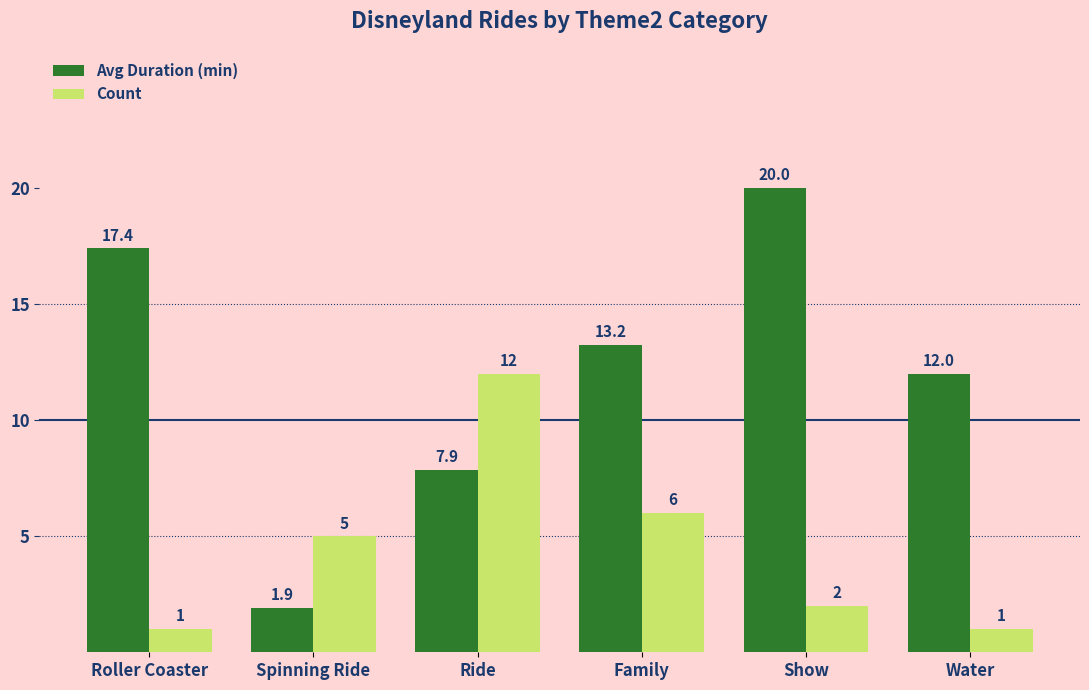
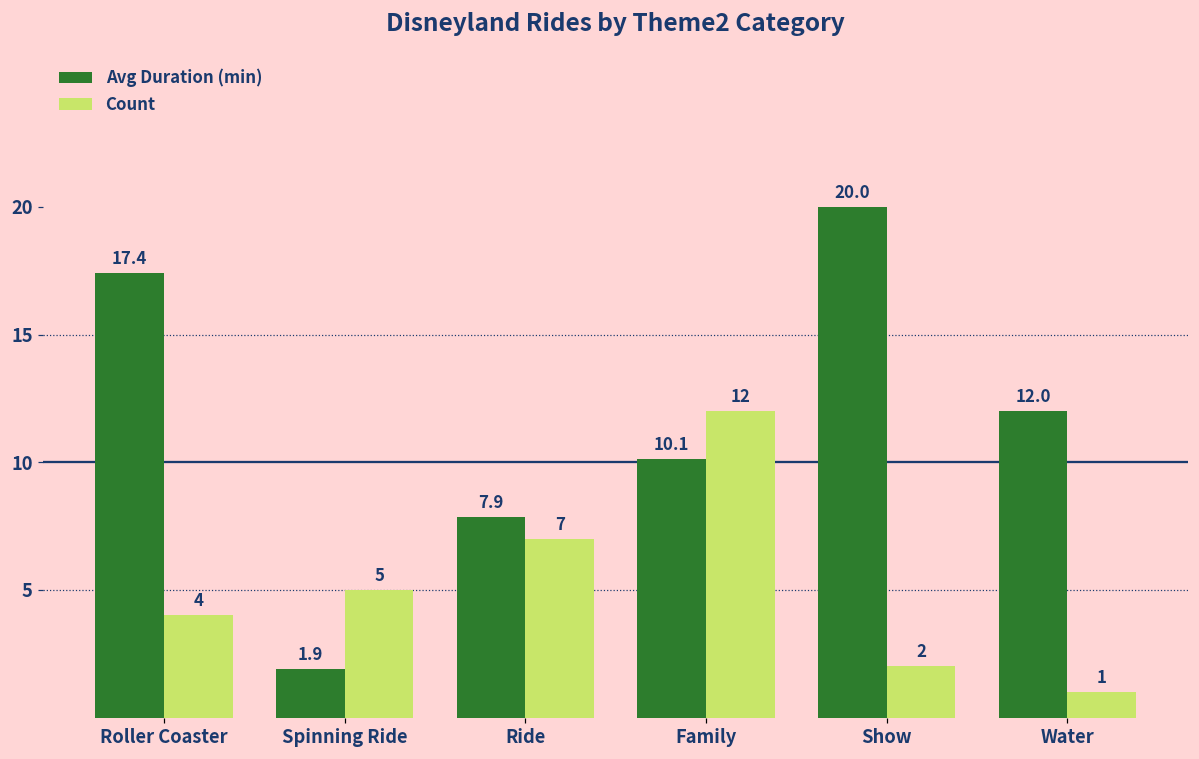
Count, Roller Coaster: 1 -> 4
Count, Ride: 12 -> 7
Avg Duration (min), Family: 13.2 -> 10.1
Count, Family: 6 -> 12
